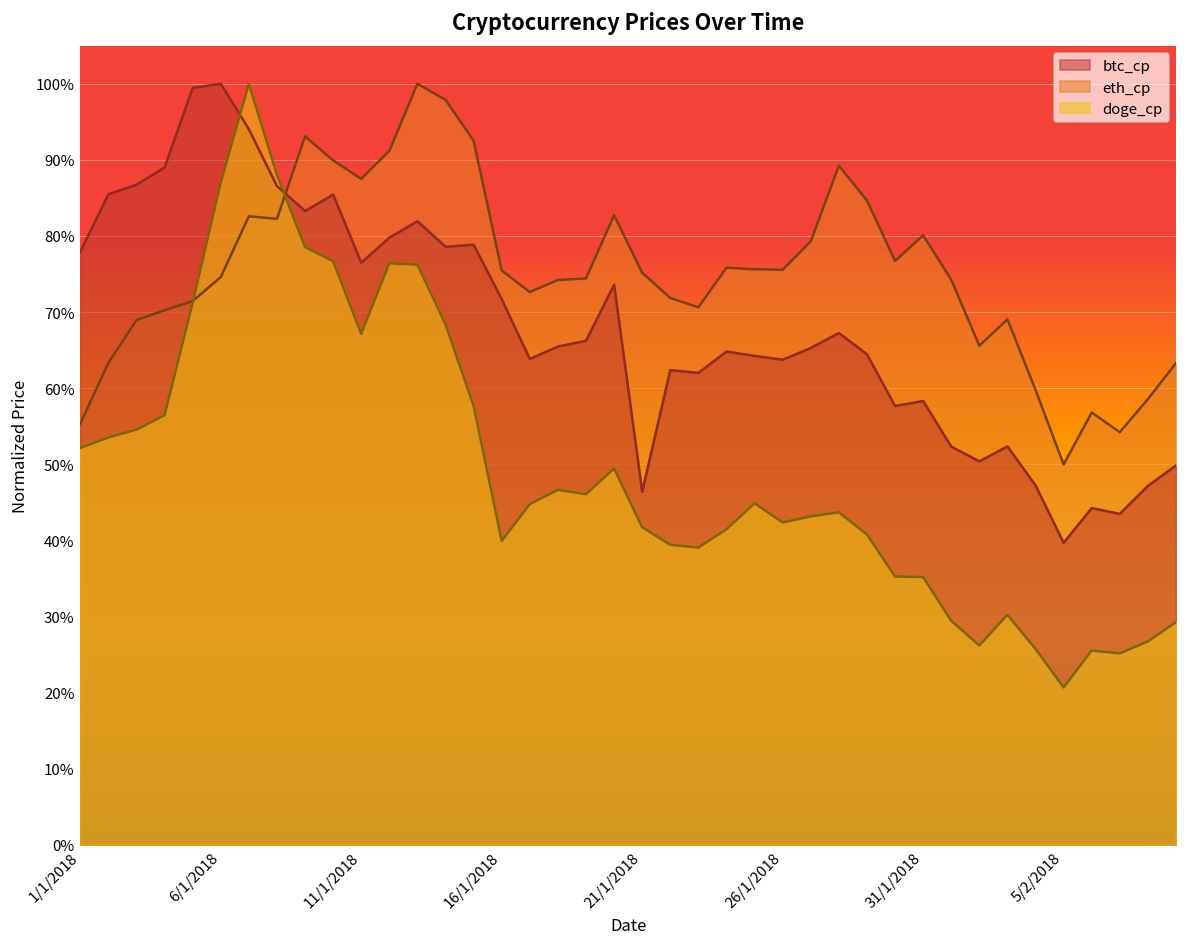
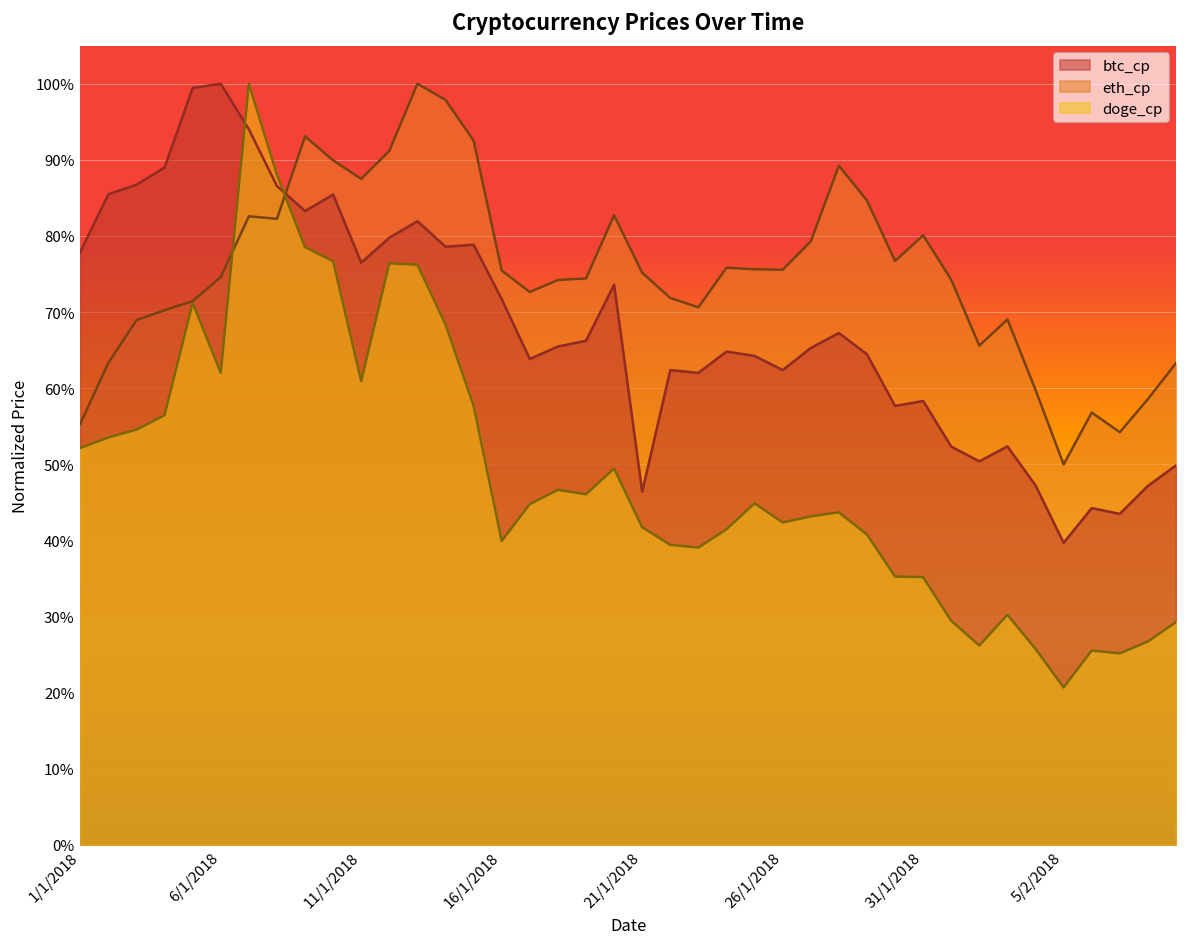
doge_cp, 6/1/2018: 87% -> 62%
doge_cp, 11/1/2018: 67% -> 61%
btc_cp, 26/1/2018: 64% -> 62%
